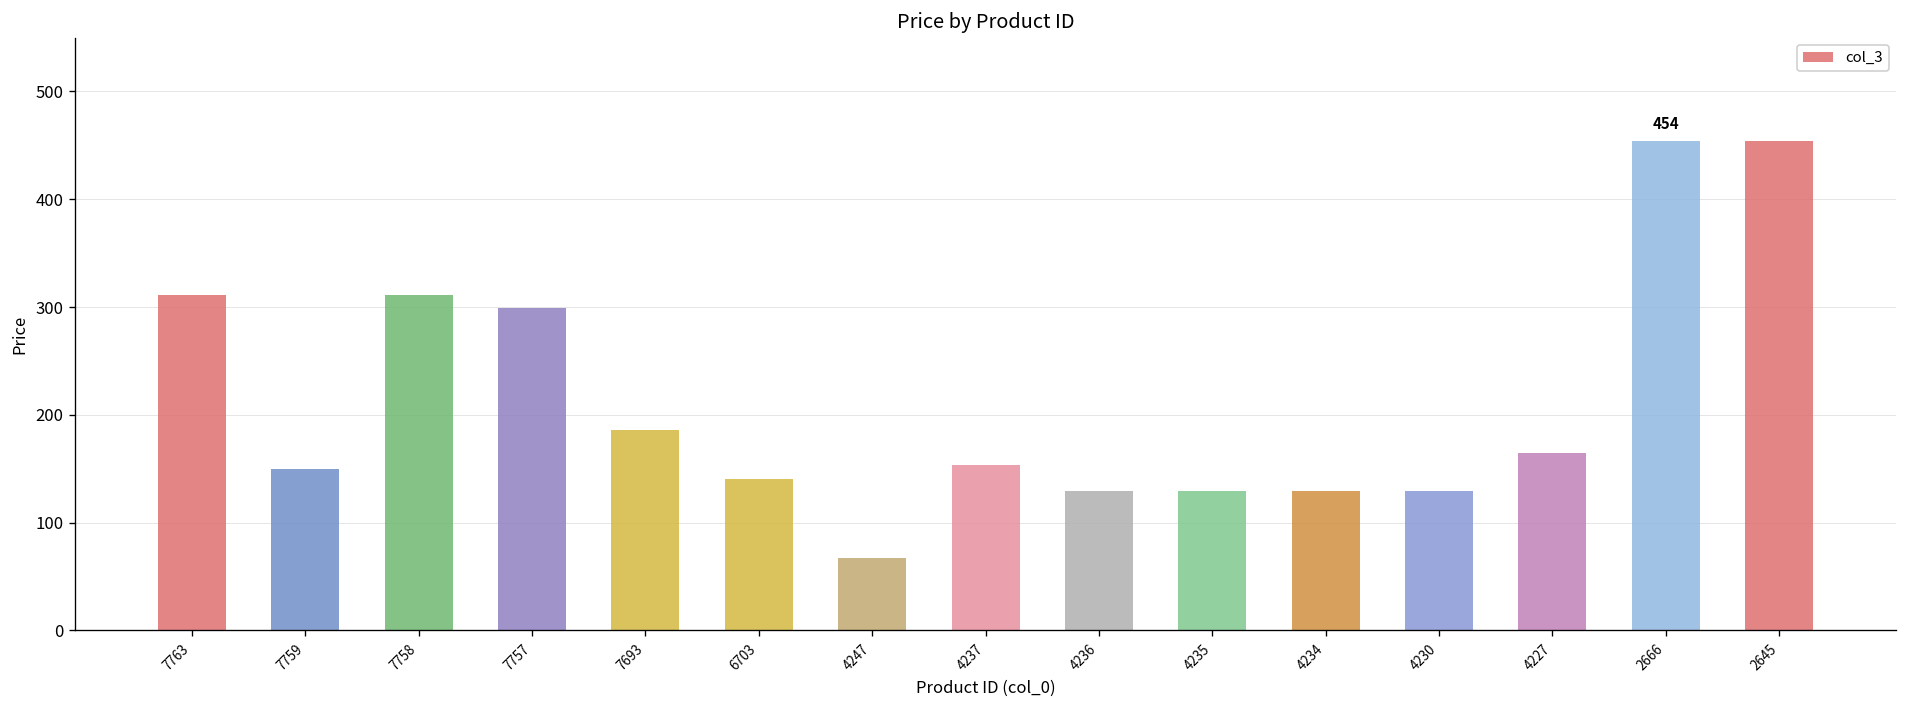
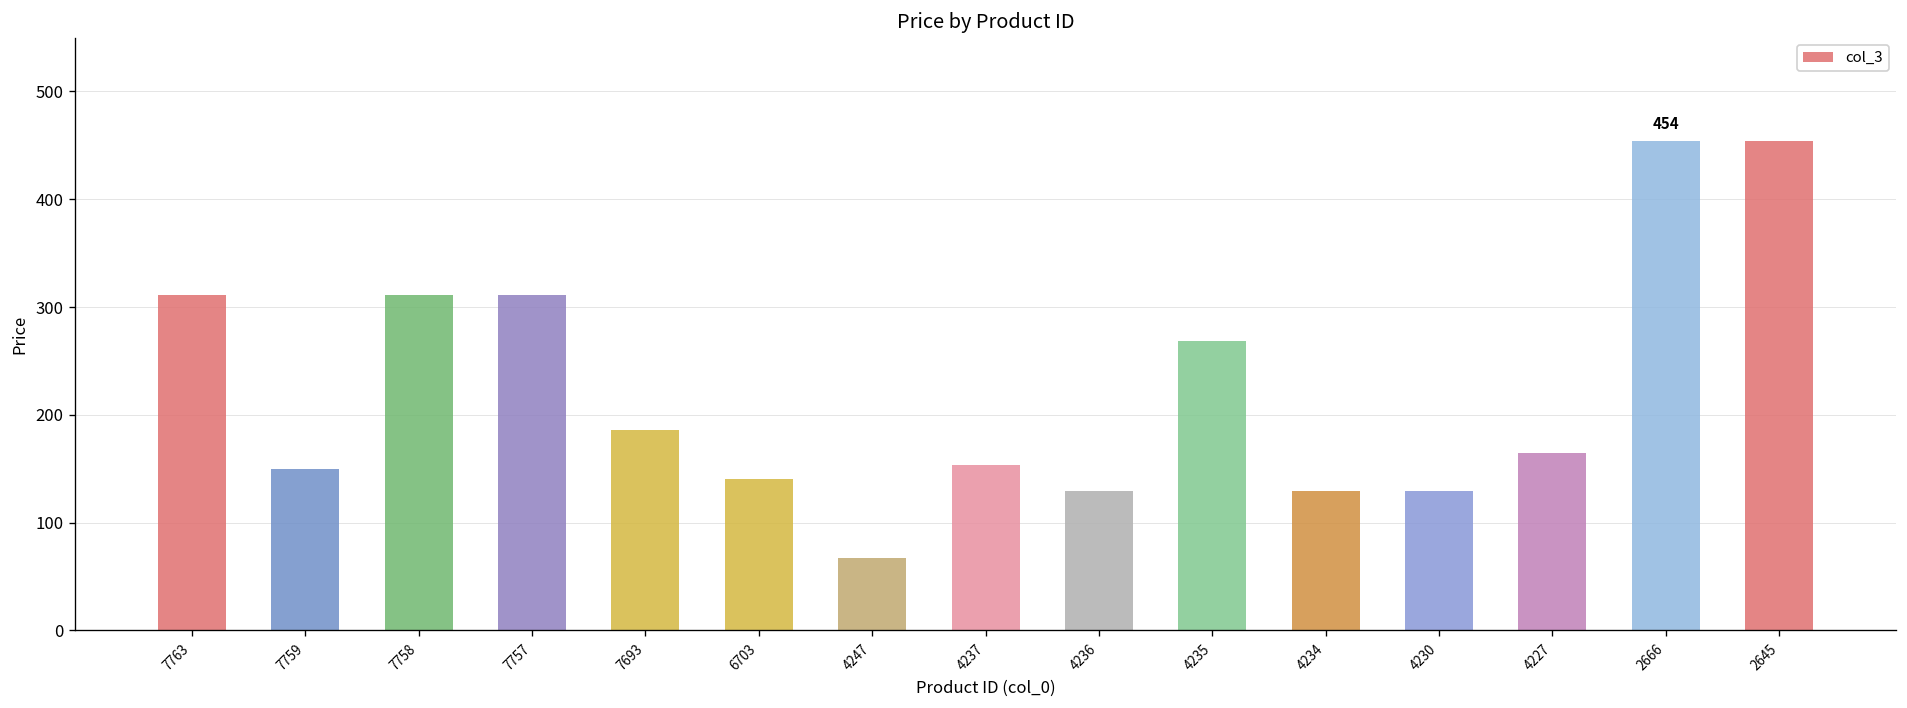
7757: 300 -> 310
4235: 130 -> 270
